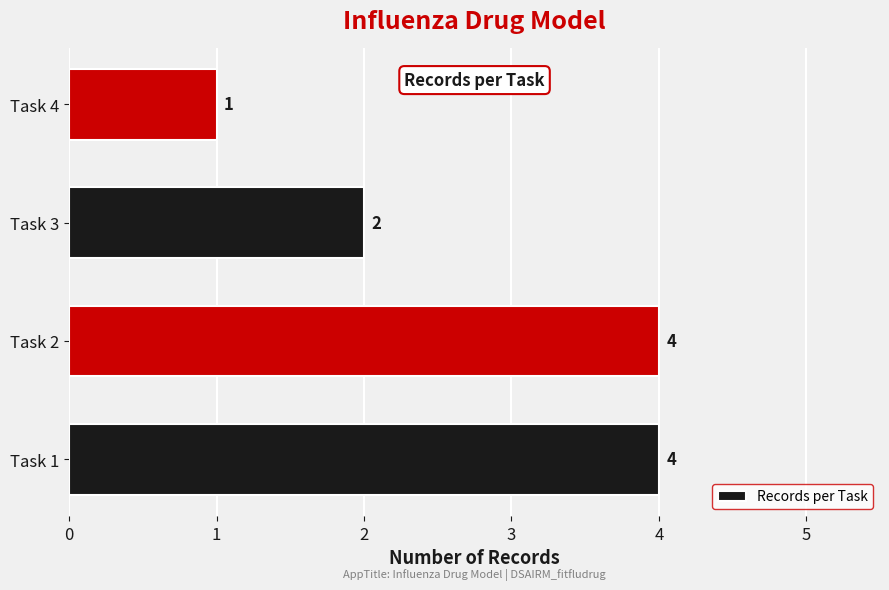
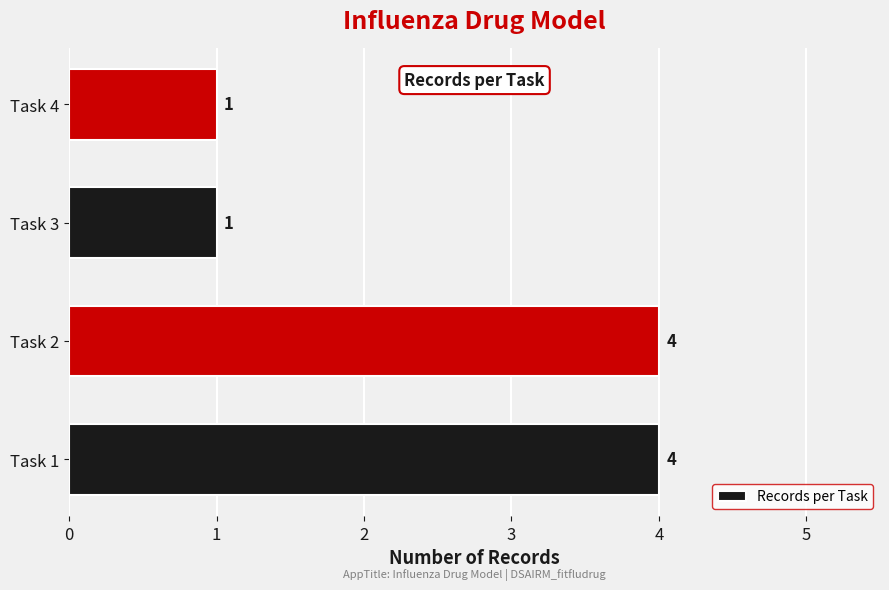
Task 3: 2 -> 1
